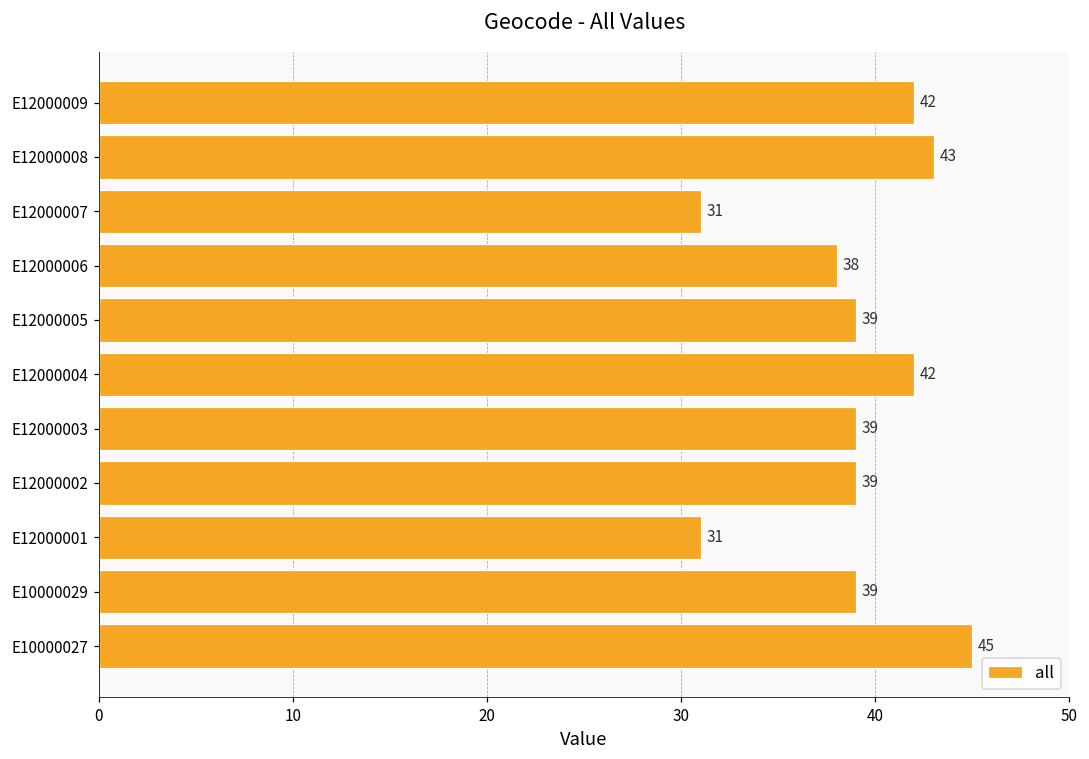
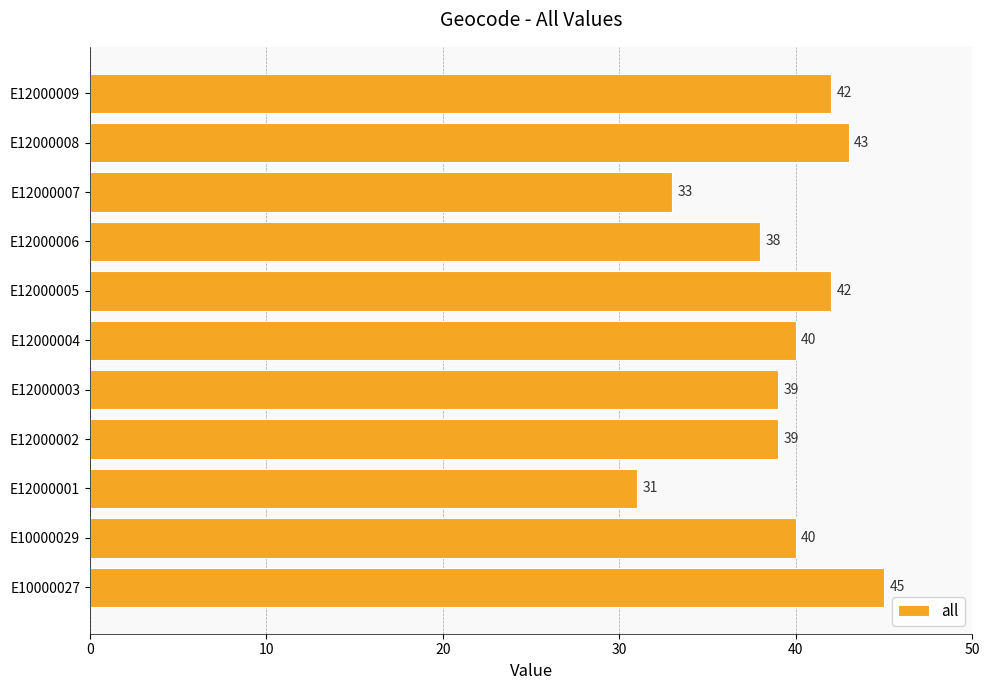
E12000007: 31 -> 33
E12000005: 39 -> 42
E12000004: 42 -> 40
E10000029: 39 -> 40
